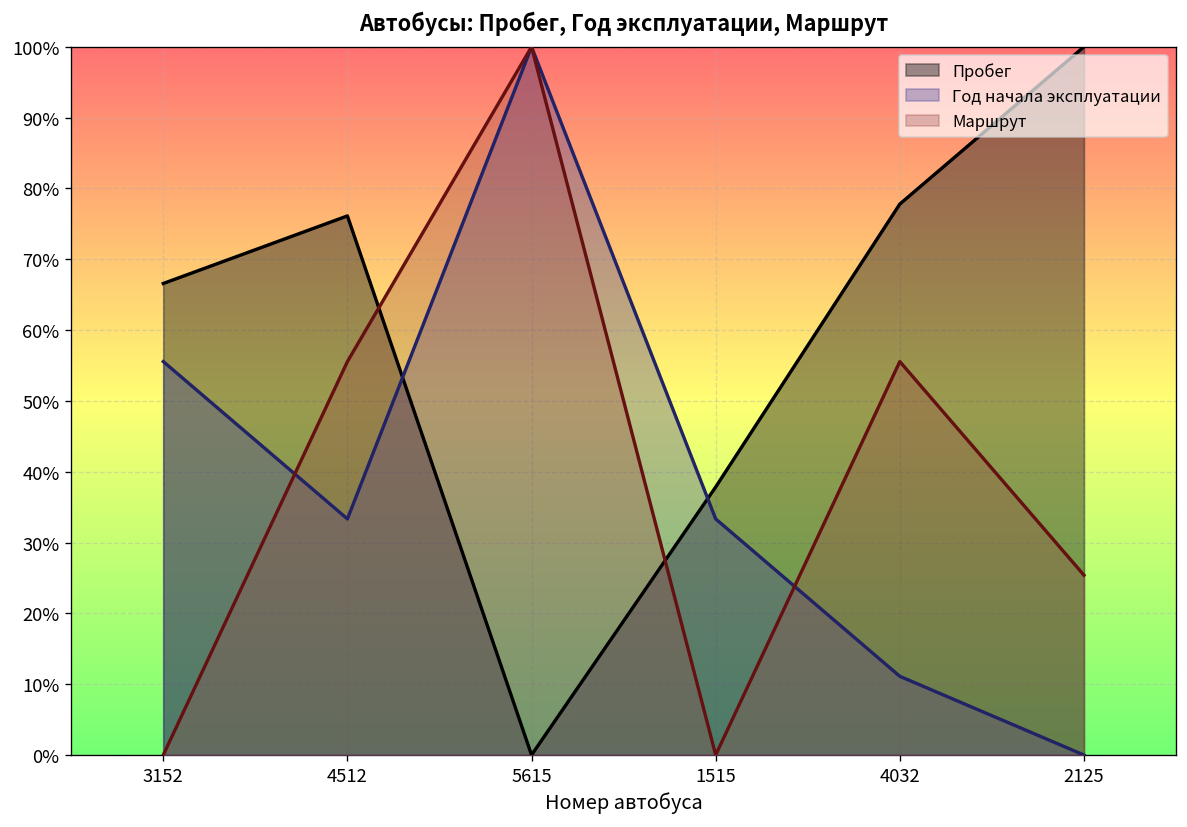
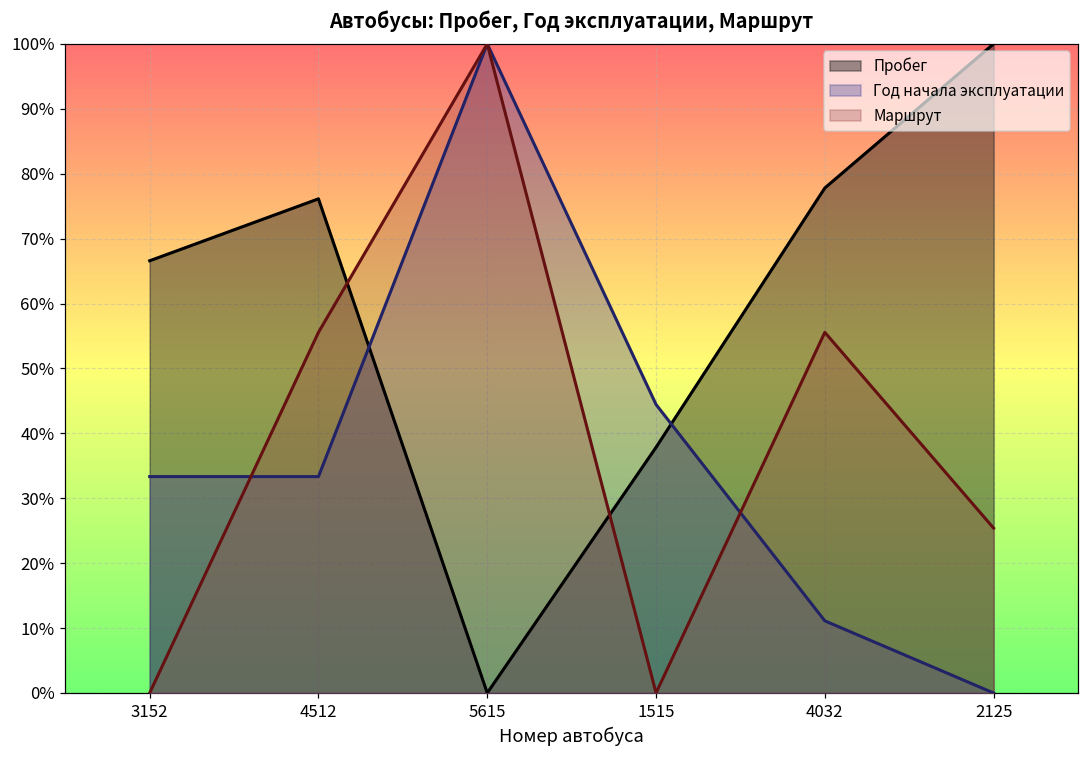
Год начала эксплуатации, 3152: 56% -> 33%
Год начала эксплуатации, 1515: 33% -> 44%
